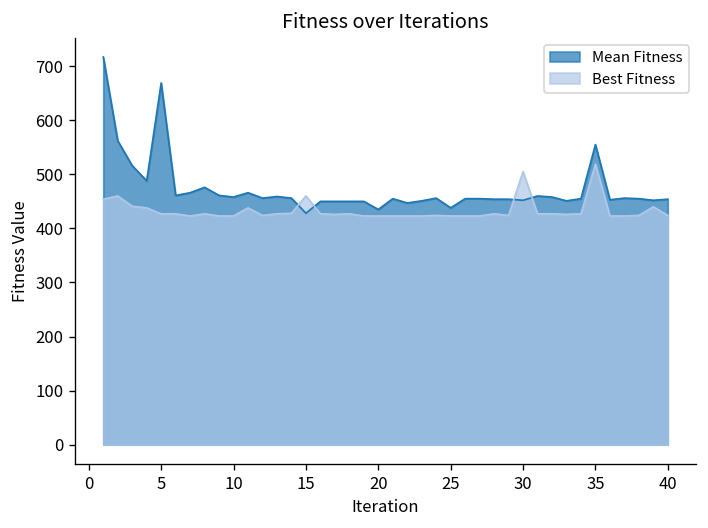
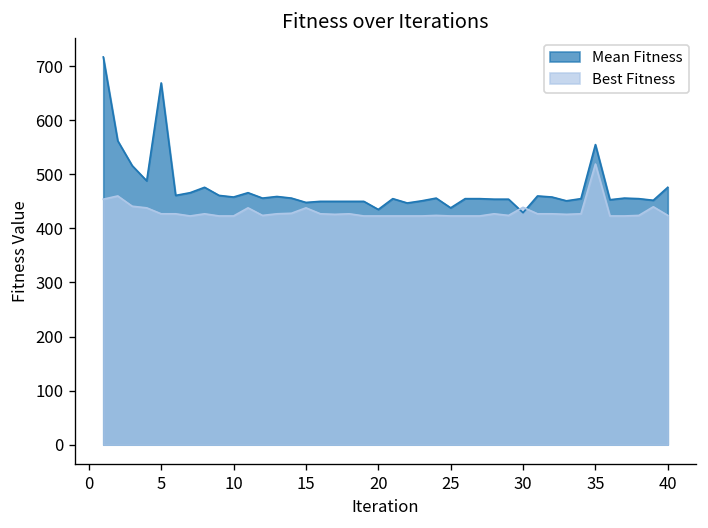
Mean Fitness, 15: 430 -> 450
Best Fitness, 15: 460 -> 440
Mean Fitness, 30: 450 -> 430
Best Fitness, 30: 510 -> 440
Mean Fitness, 40: 450 -> 480
